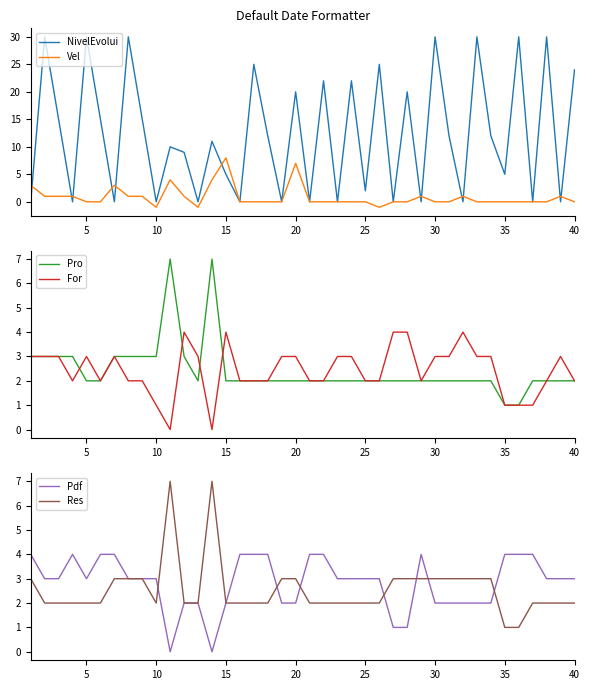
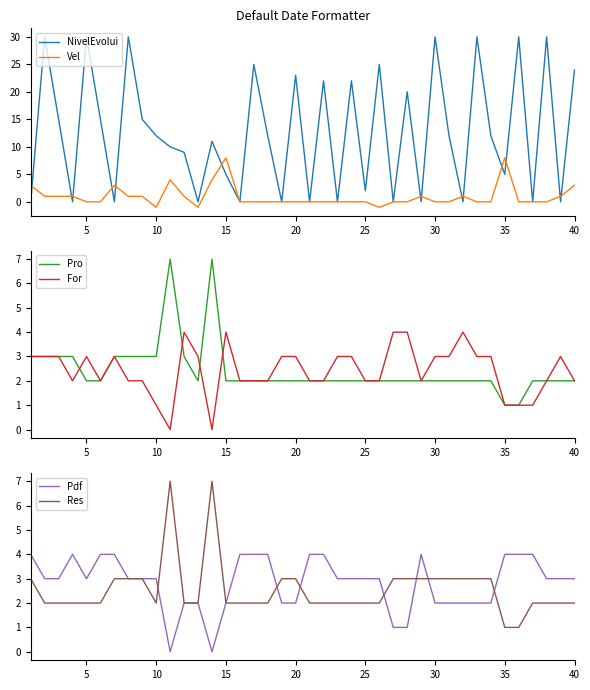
Default Date Formatter, NivelEvolui, 10: 0 -> 12
Default Date Formatter, NivelEvolui, 20: 20 -> 23
Default Date Formatter, Vel, 20: 7 -> 0
Default Date Formatter, Vel, 35: 0 -> 8
Default Date Formatter, Vel, 40: 0 -> 3
